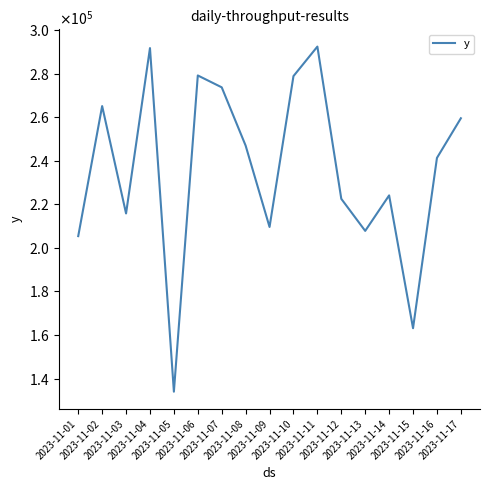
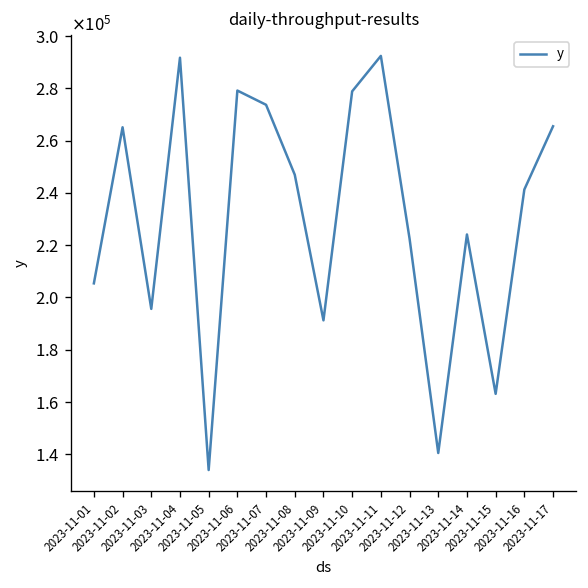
2023-11-03: 216000 -> 196000
2023-11-09: 210000 -> 191000
2023-11-13: 208000 -> 141000
2023-11-17: 260000 -> 265000
